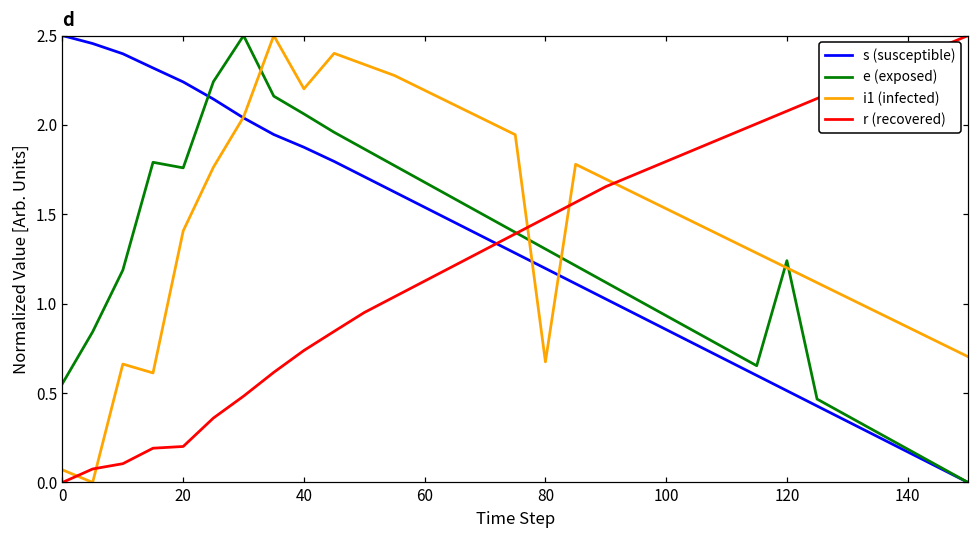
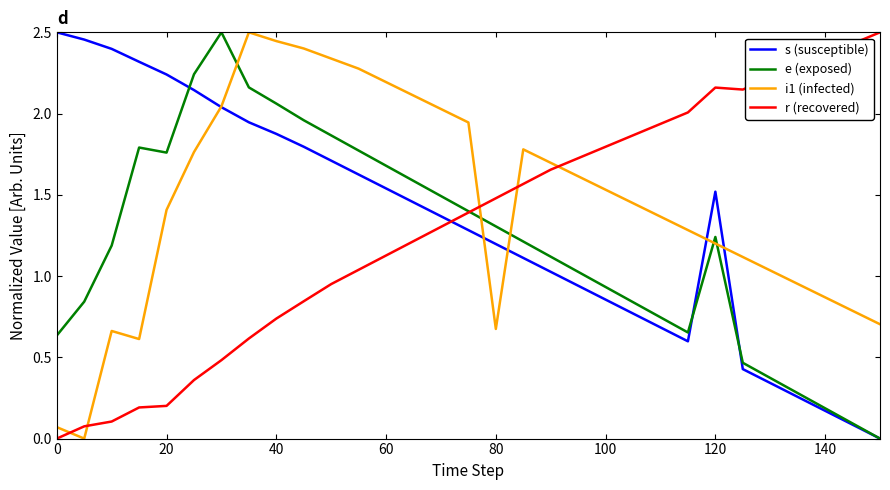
e (exposed), 0: 0.55 -> 0.63
i1 (infected), 40: 2.20 -> 2.45
s (susceptible), 120: 0.51 -> 1.52
r (recovered), 120: 2.08 -> 2.16
